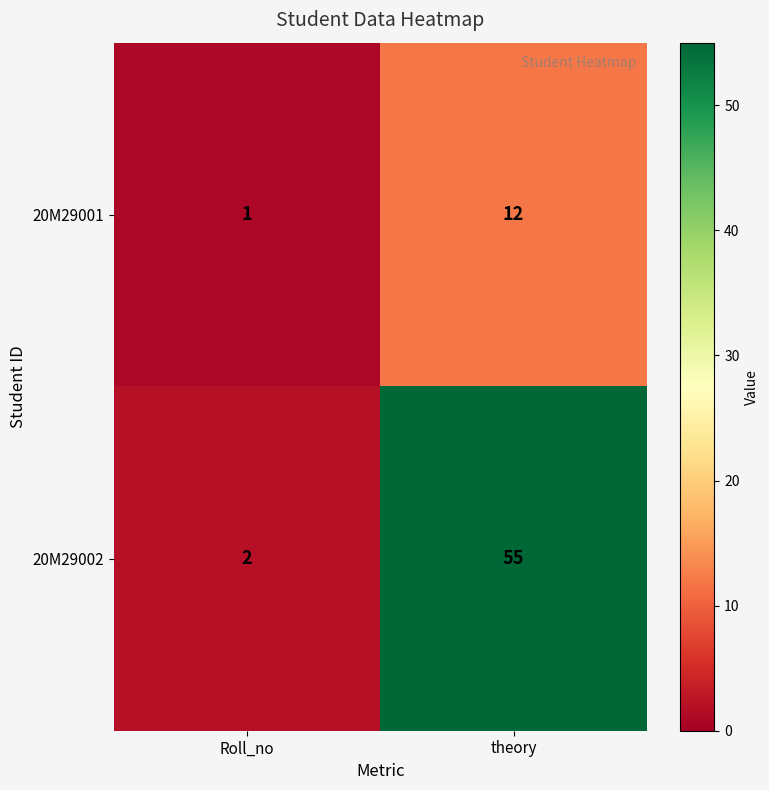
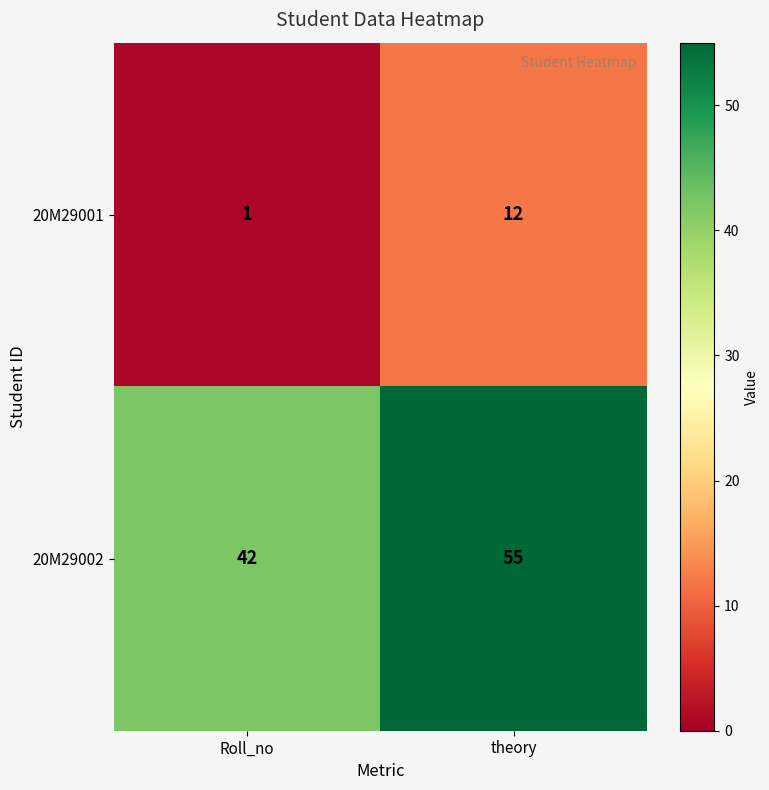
20M29002, Roll_no: 2 -> 42
